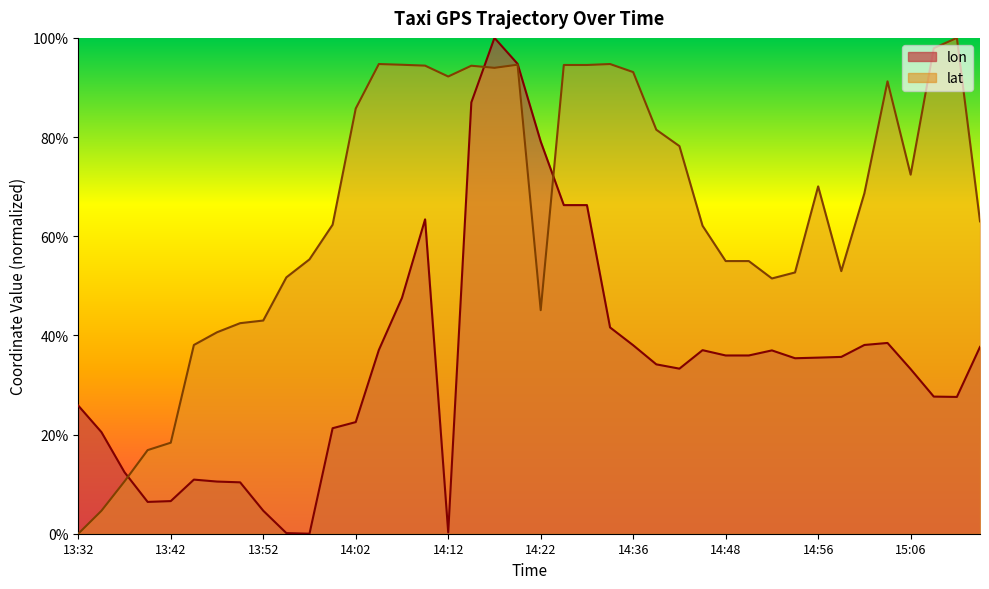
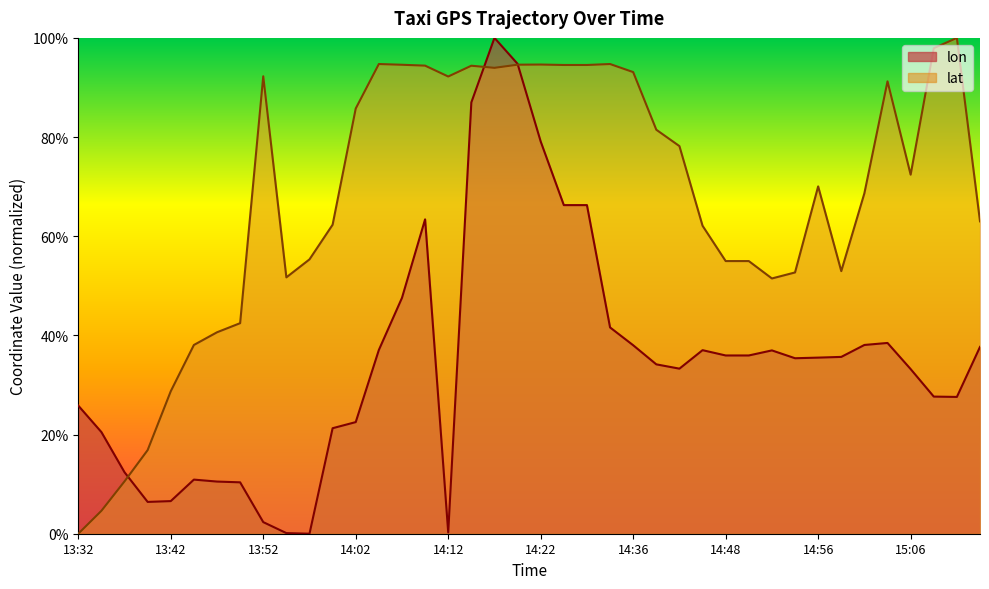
lat, 13:42: 18% -> 29%
lon, 13:52: 5% -> 2%
lat, 13:52: 43% -> 92%
lat, 14:22: 45% -> 95%
